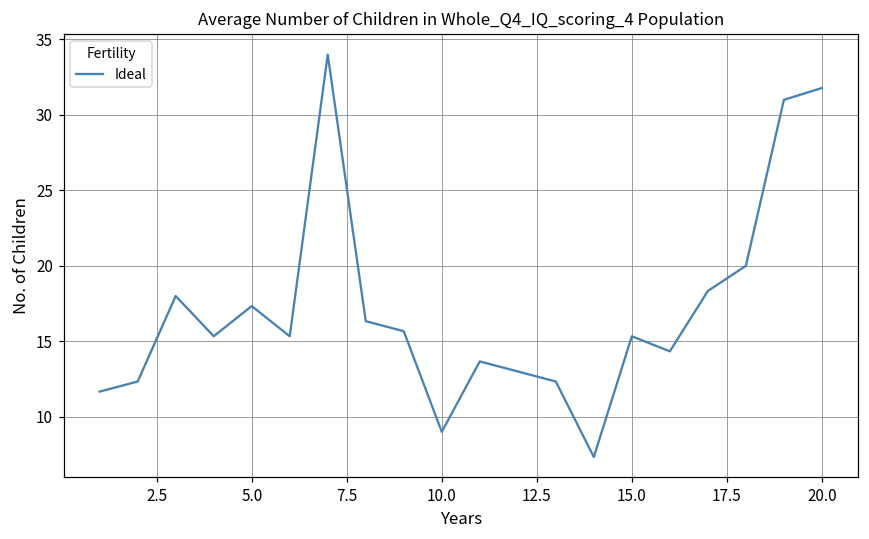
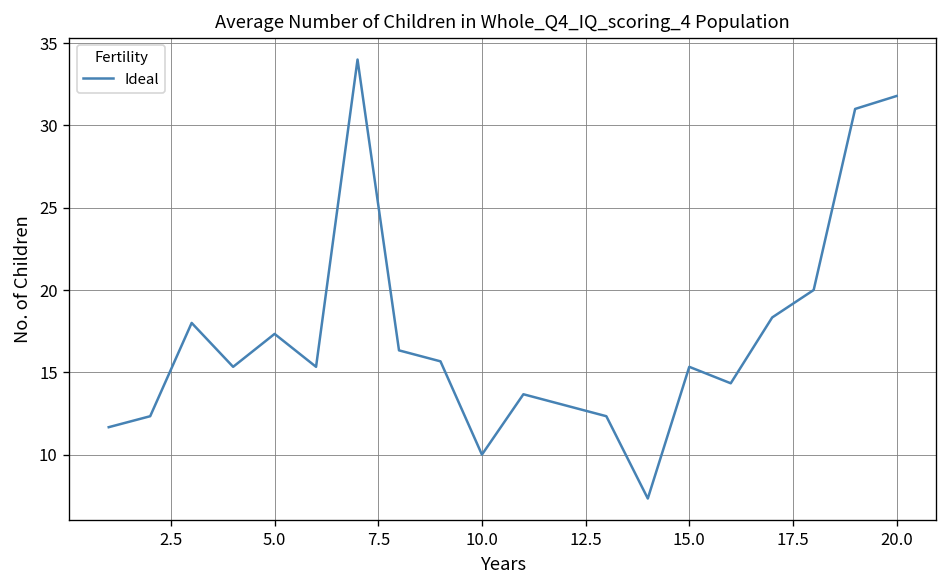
10.0: 9 -> 10
